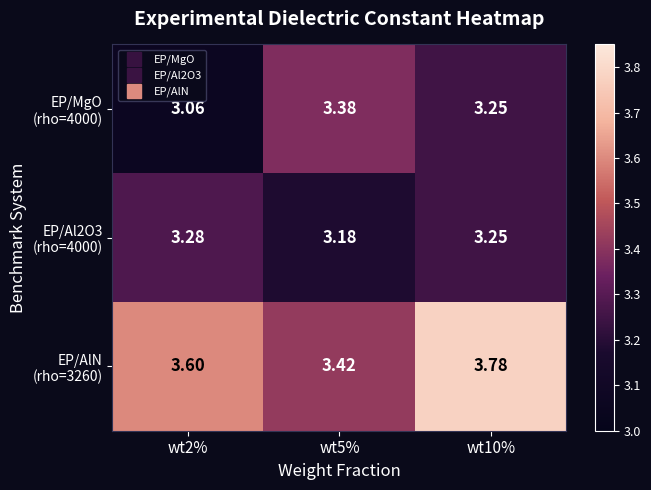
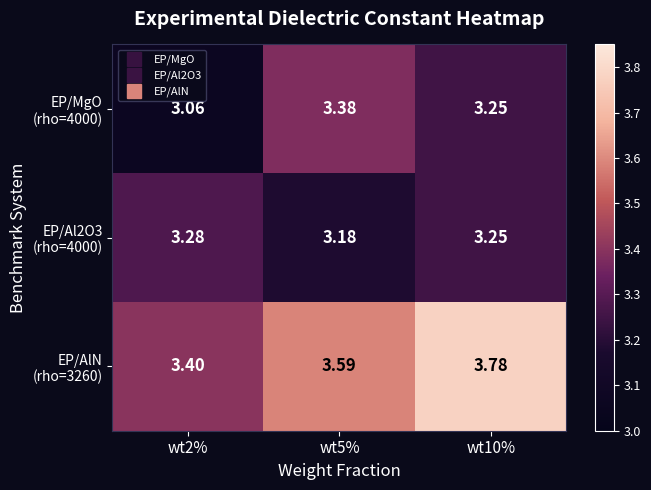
EP/AlN (rho=3260), wt2%: 3.60 -> 3.40
EP/AlN (rho=3260), wt5%: 3.42 -> 3.59
